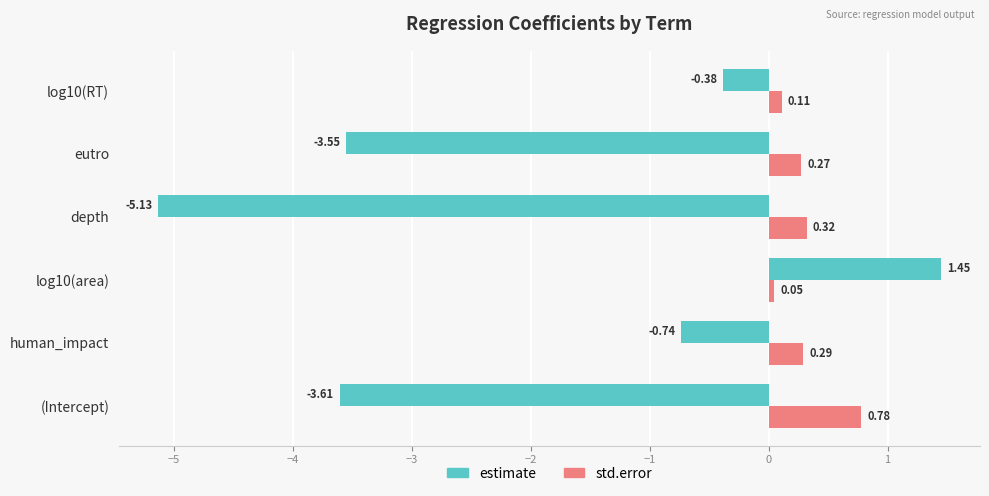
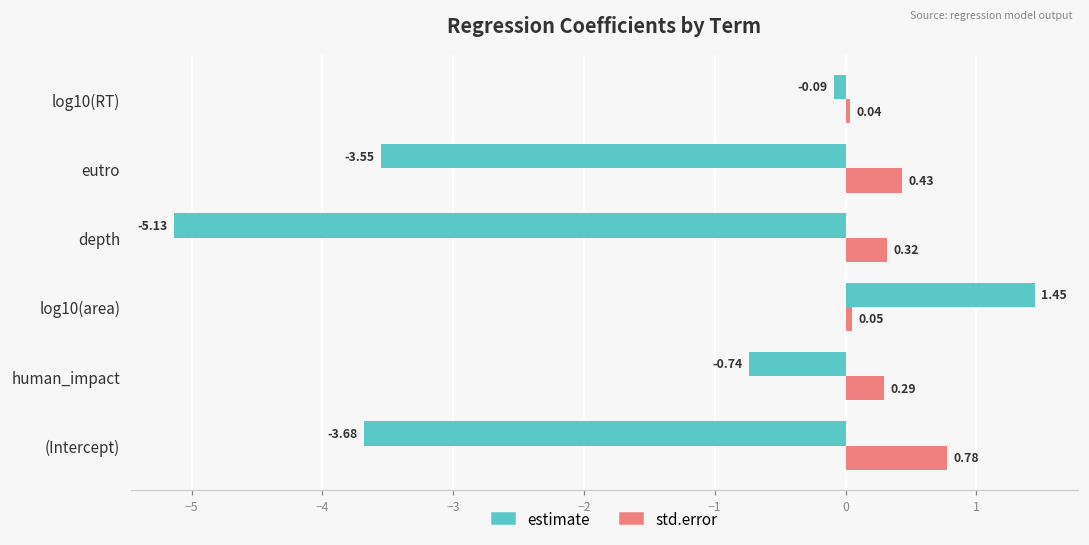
estimate, log10(RT): -0.38 -> -0.09
std.error, log10(RT): 0.11 -> 0.04
std.error, eutro: 0.27 -> 0.43
estimate, (Intercept): -3.61 -> -3.68
